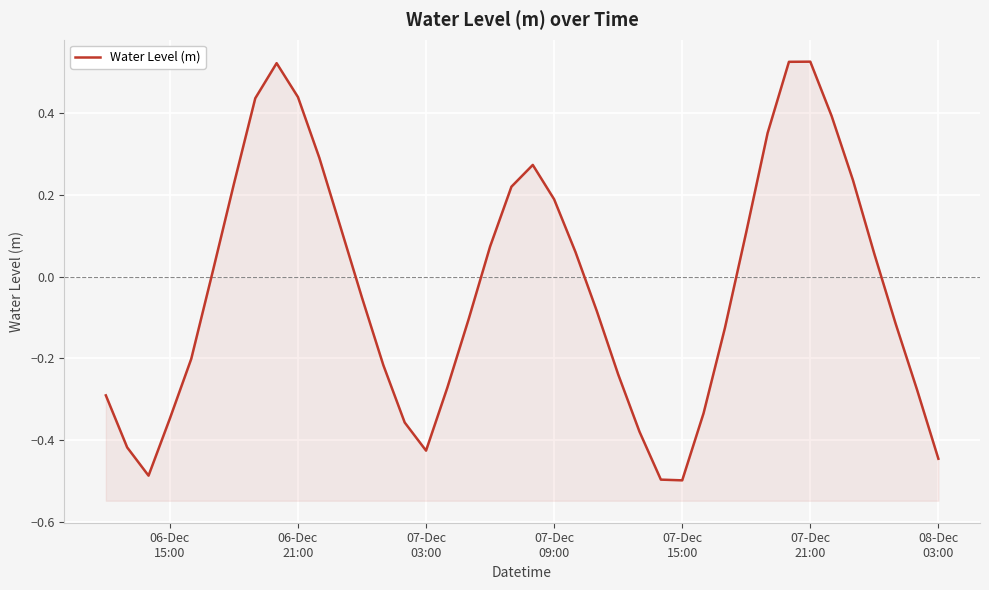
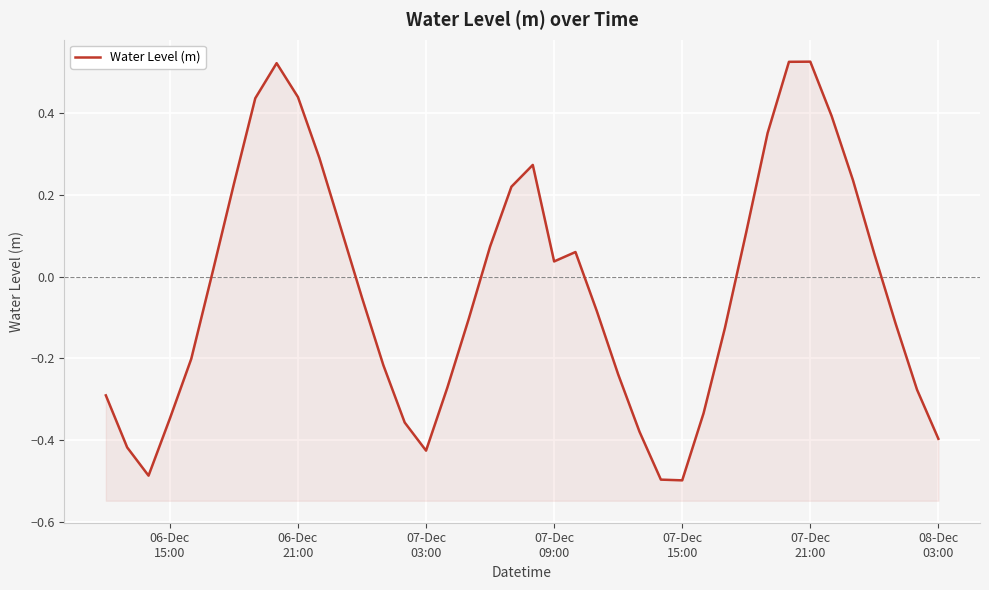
07-Dec 09:00: 0.19 -> 0.04
08-Dec 03:00: -0.45 -> -0.40
